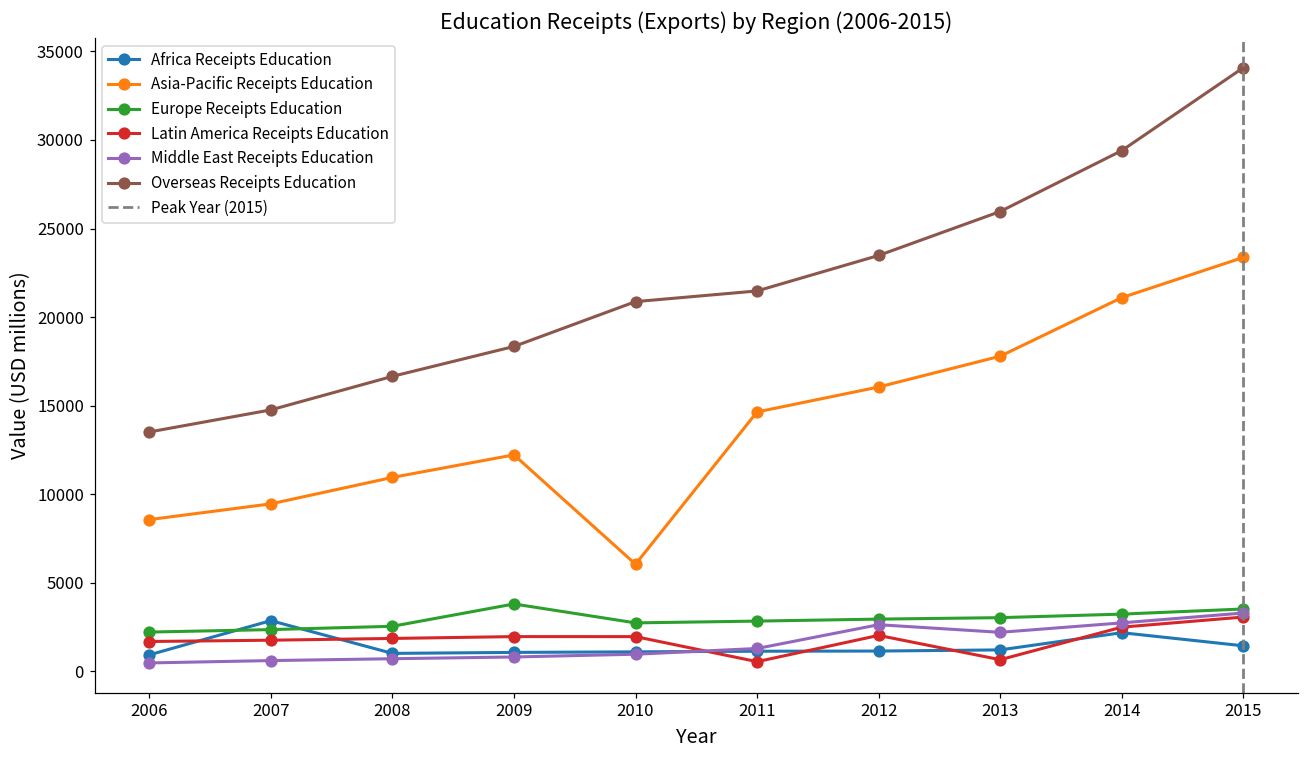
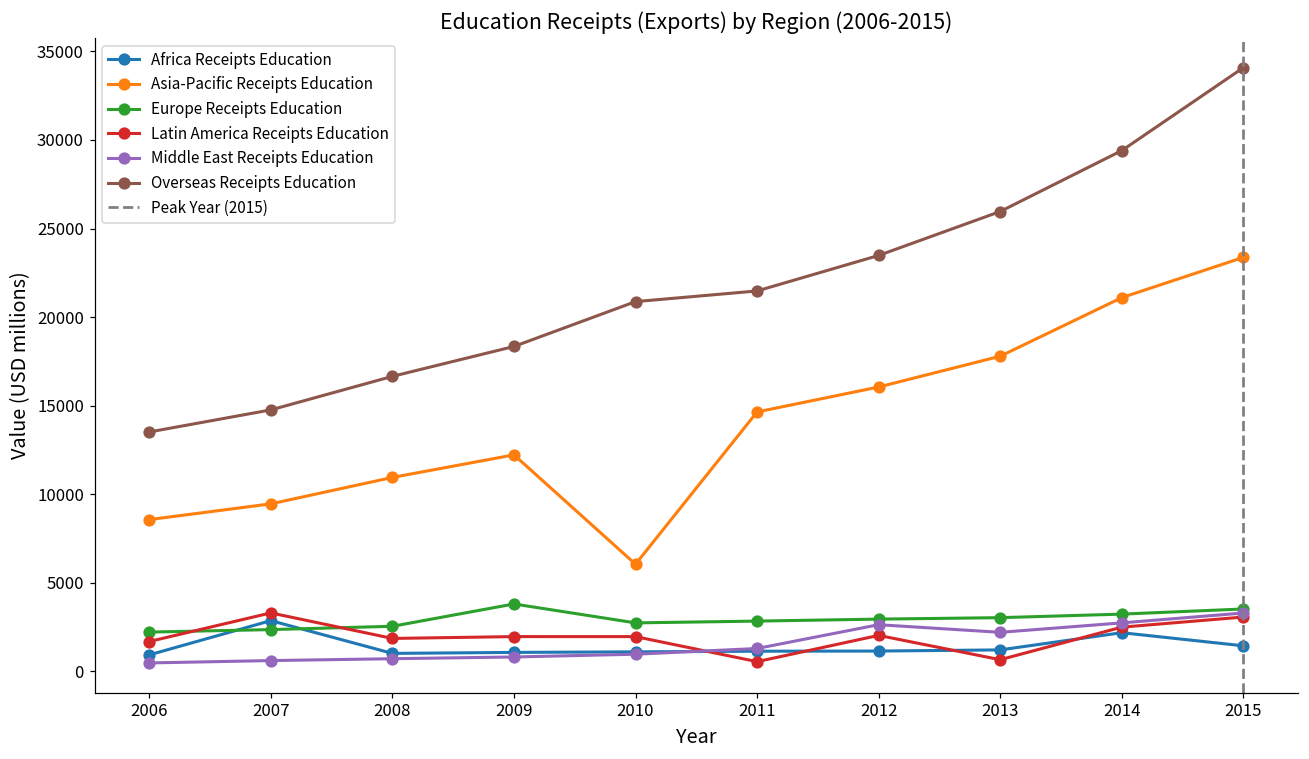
Latin America Receipts Education, 2007: 1800 -> 3300
